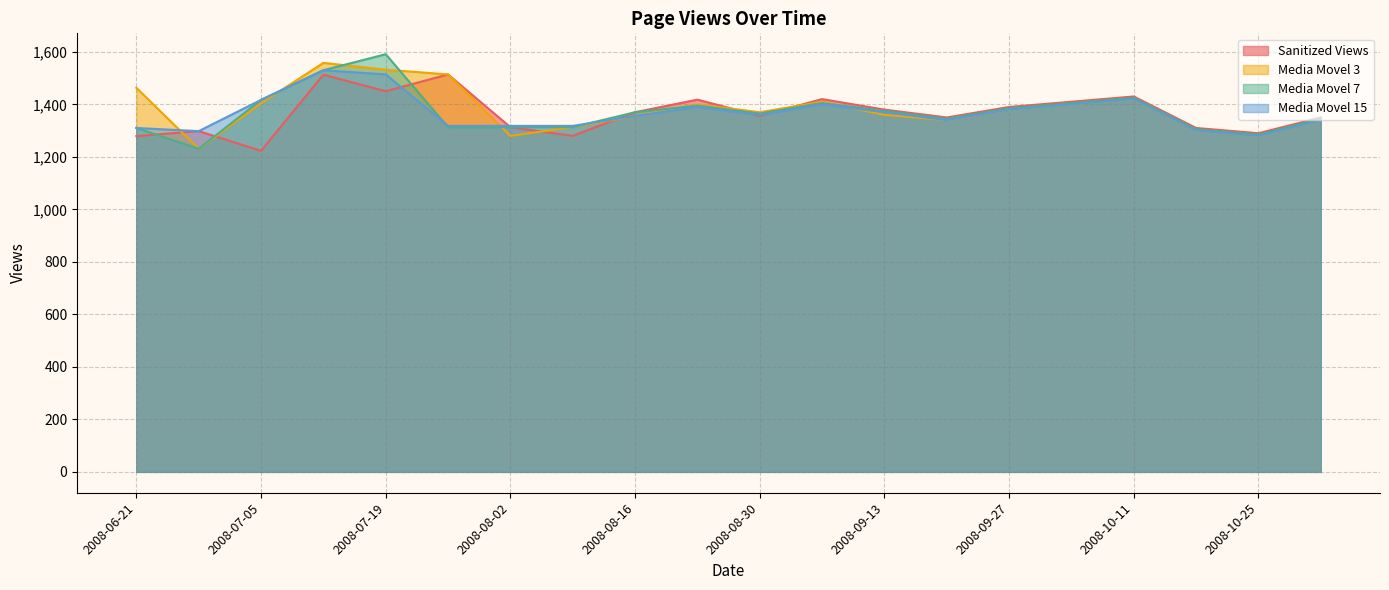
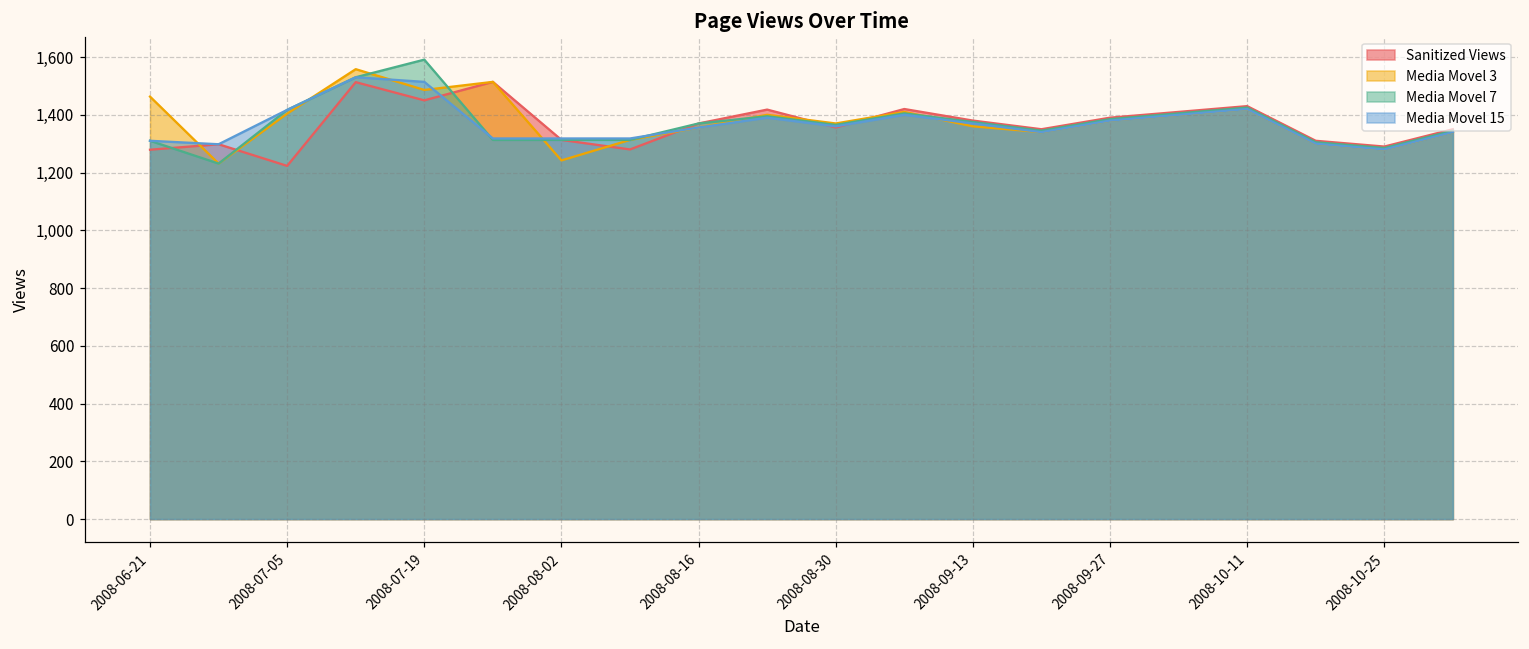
Media Movel 3, 2008-07-19: 1,530 -> 1,490
Media Movel 3, 2008-08-02: 1,280 -> 1,240
